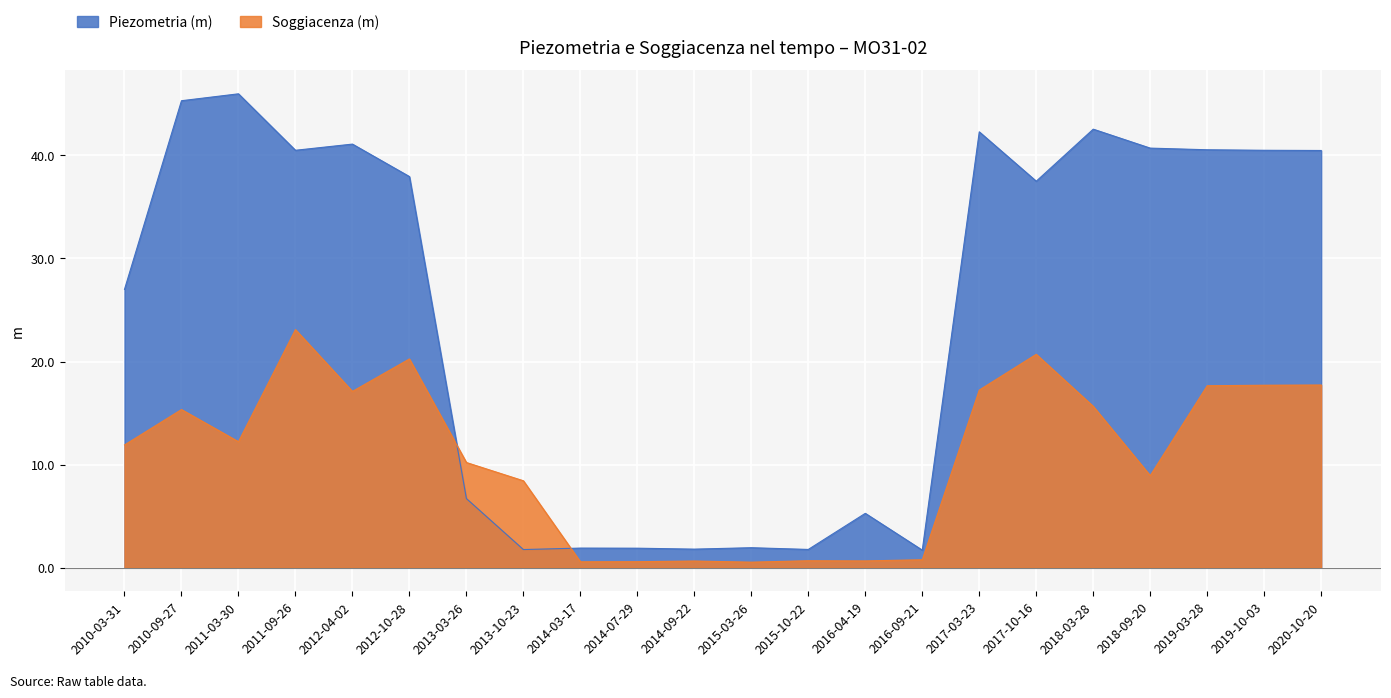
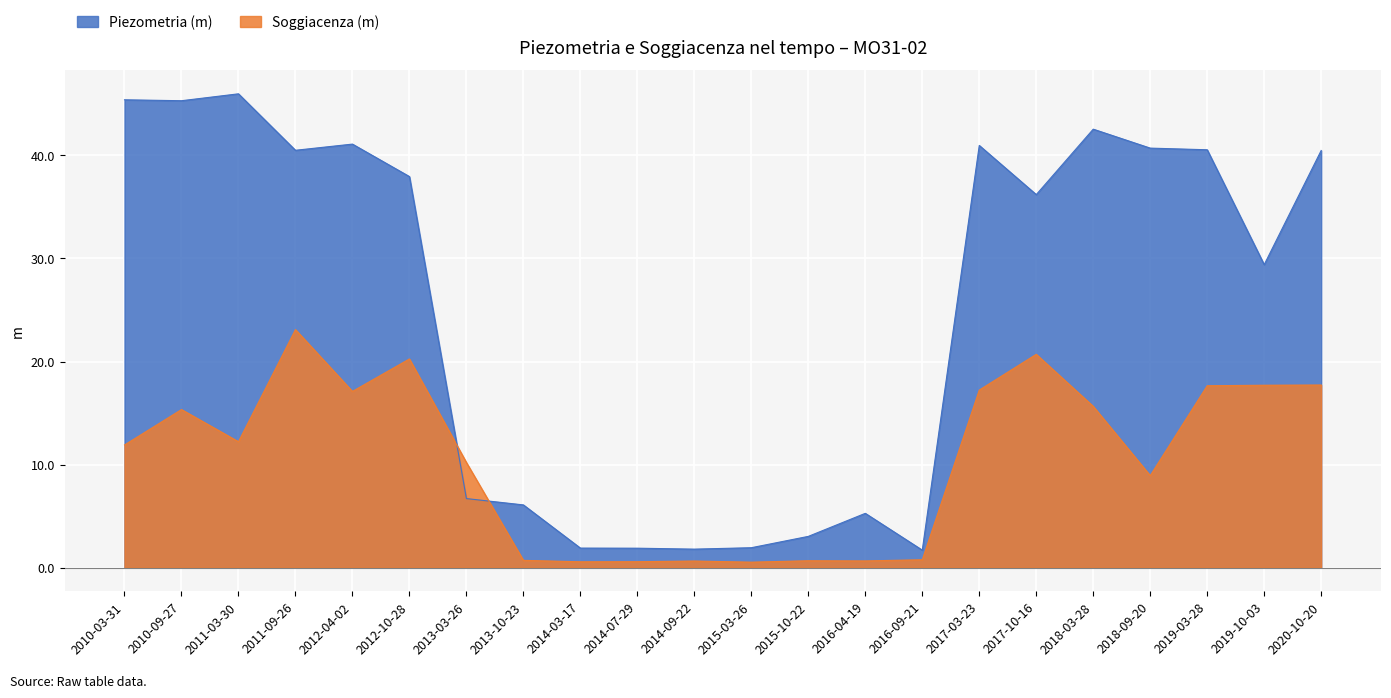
Piezometria (m), 2010-03-31: 27.0 -> 45.4
Piezometria (m), 2013-10-23: 1.8 -> 6.1
Soggiacenza (m), 2013-10-23: 8.4 -> 0.7
Piezometria (m), 2015-10-22: 1.8 -> 3.0
Piezometria (m), 2017-03-23: 42.3 -> 41.0
Piezometria (m), 2017-10-16: 37.5 -> 36.2
Piezometria (m), 2019-10-03: 40.5 -> 29.4
